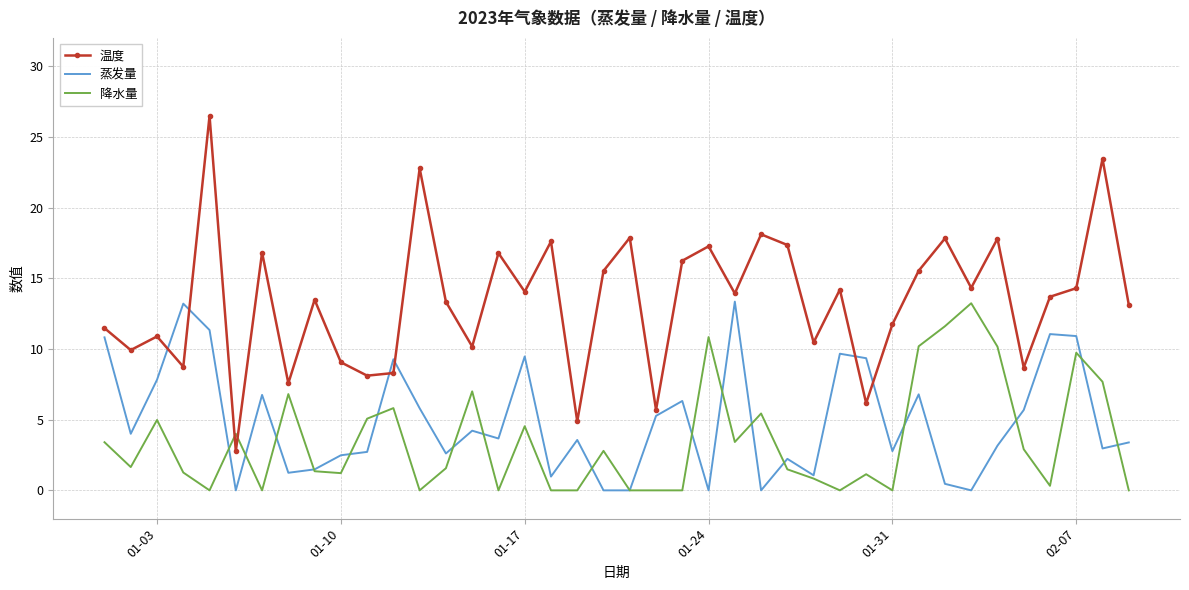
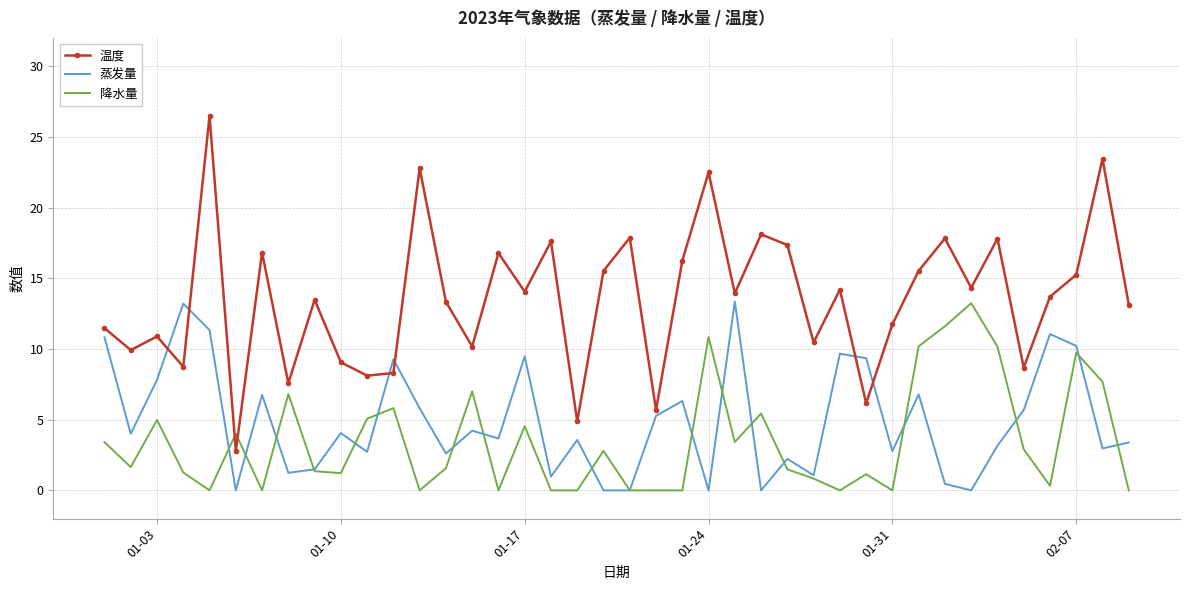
蒸发量, 01-10: 2.5 -> 4.1
温度, 01-24: 17.3 -> 22.5
温度, 02-07: 14.3 -> 15.3
蒸发量, 02-07: 10.9 -> 10.2
